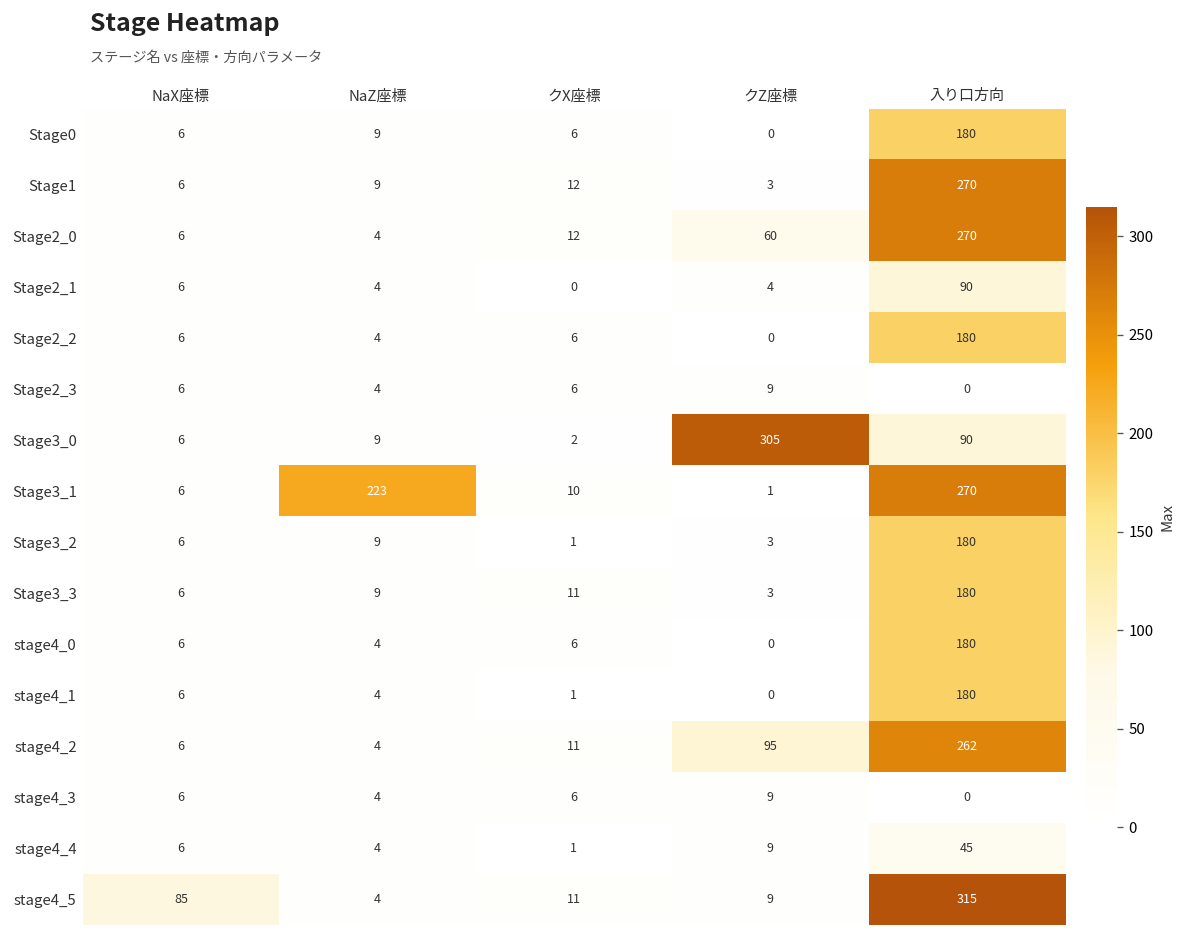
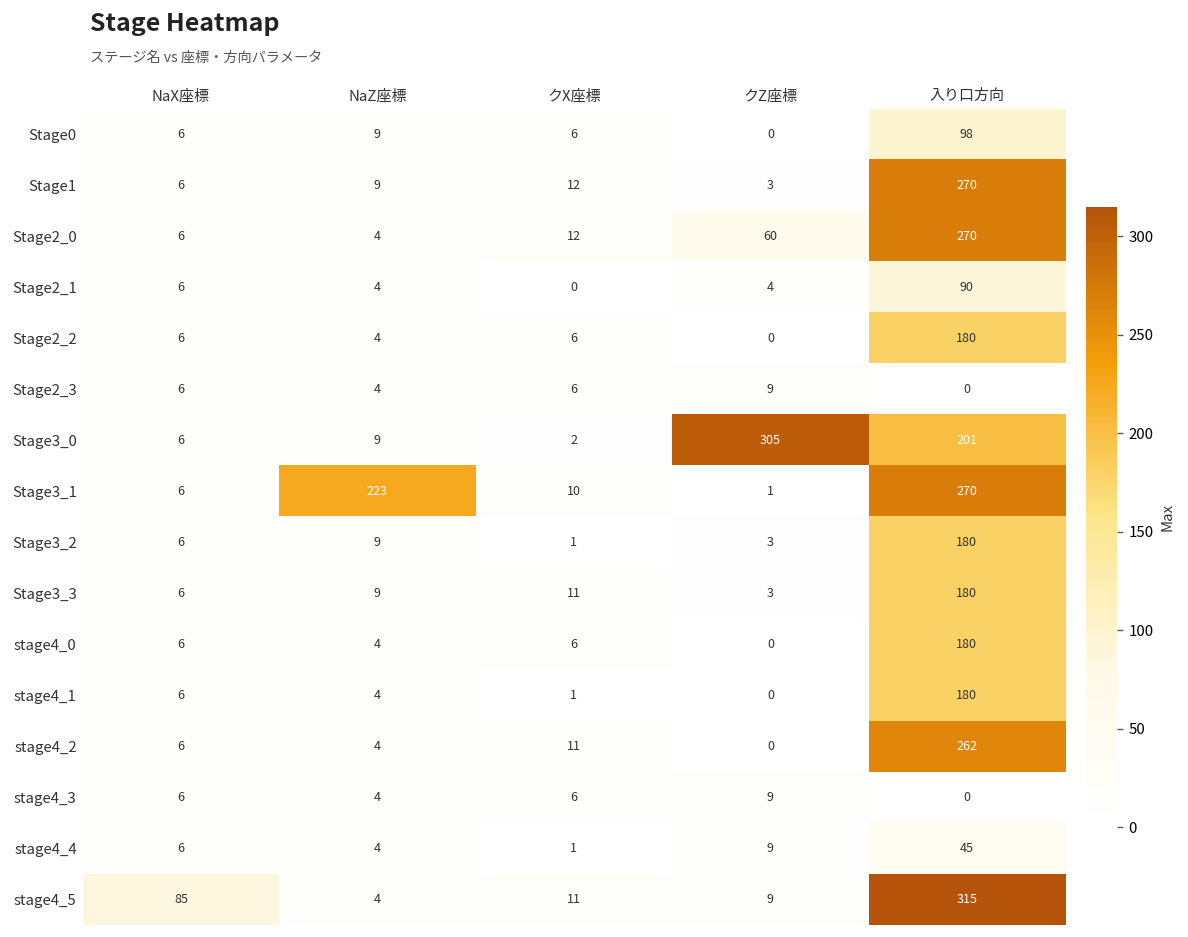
Stage0, 入り口方向: 180 -> 98
Stage3_0, 入り口方向: 90 -> 201
stage4_2, クZ座標: 95 -> 0
